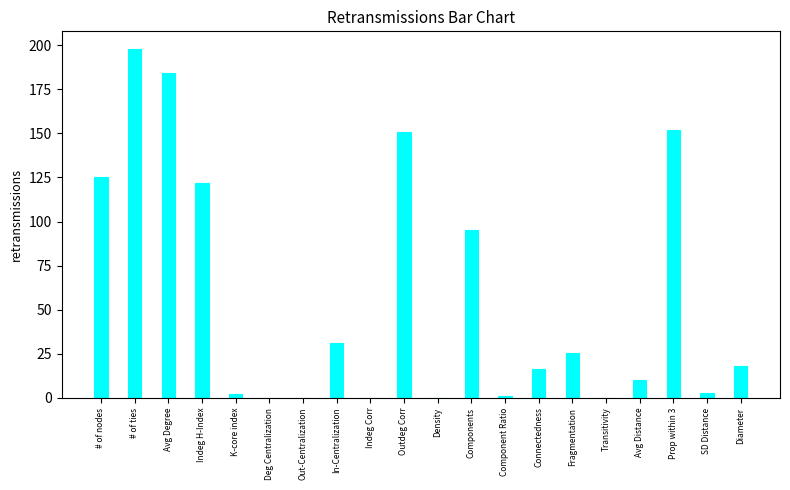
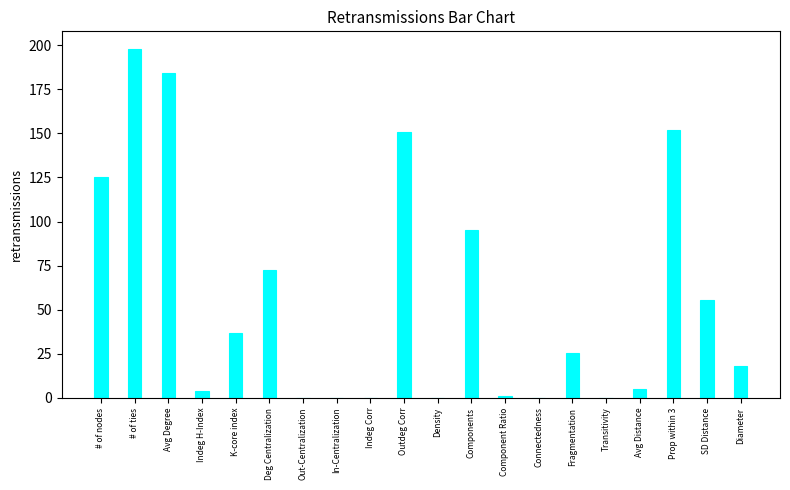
Indeg H-Index: 122 -> 4
K-core index: 2 -> 37
Deg Centralization: 0 -> 72
In-Centralization: 31 -> 0
Connectedness: 17 -> 0
Avg Distance: 10 -> 5
SD Distance: 3 -> 56
